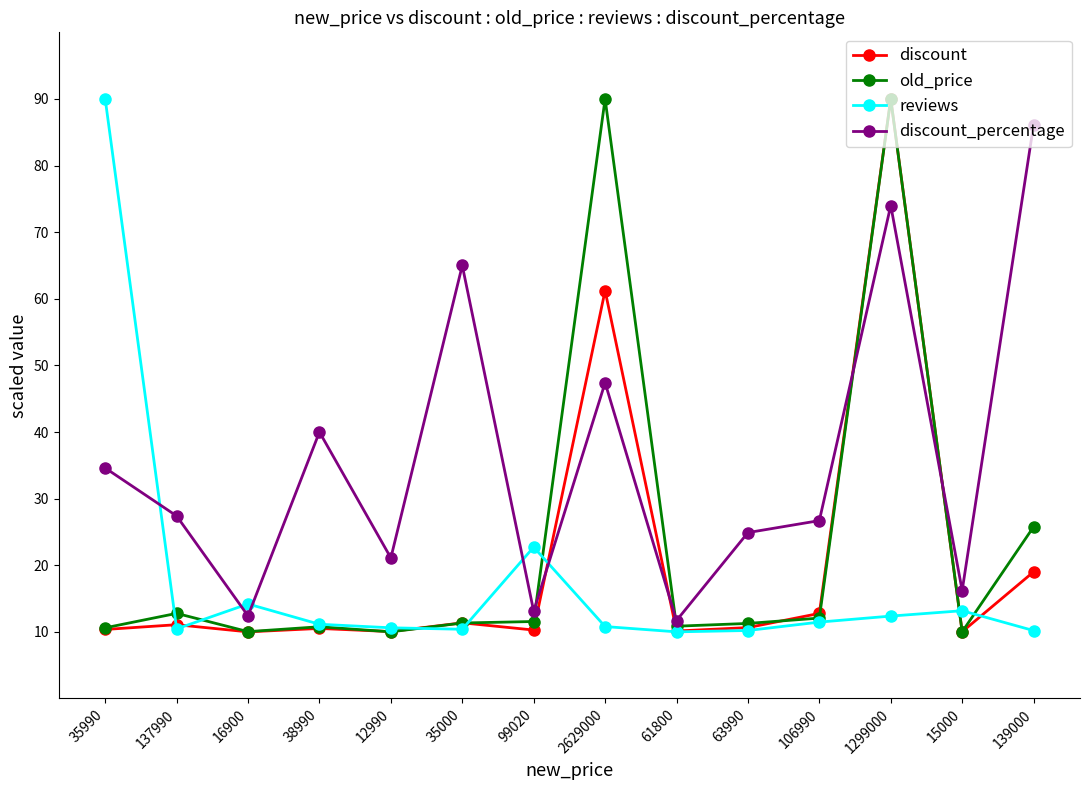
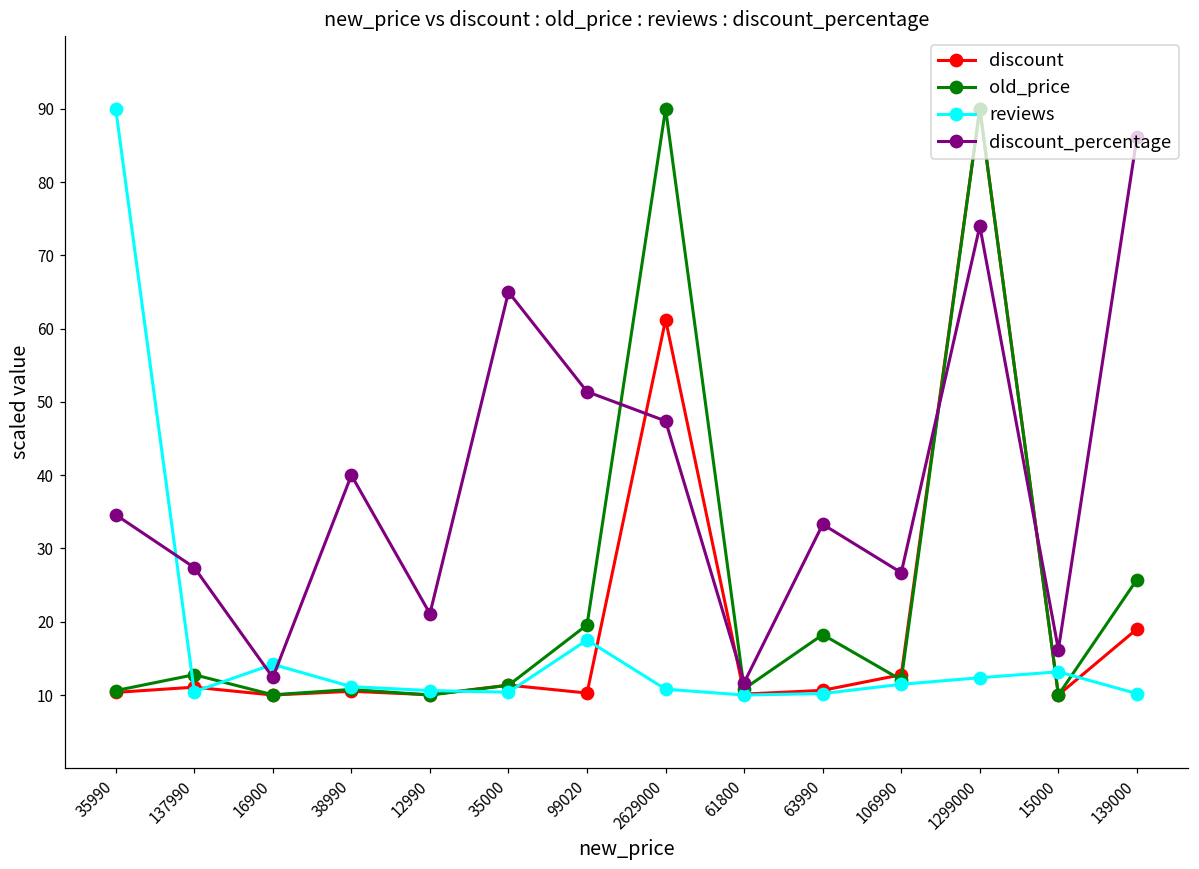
old_price, 99020: 12 -> 20
reviews, 99020: 23 -> 18
discount_percentage, 99020: 13 -> 51
old_price, 63990: 11 -> 18
discount_percentage, 63990: 25 -> 33
